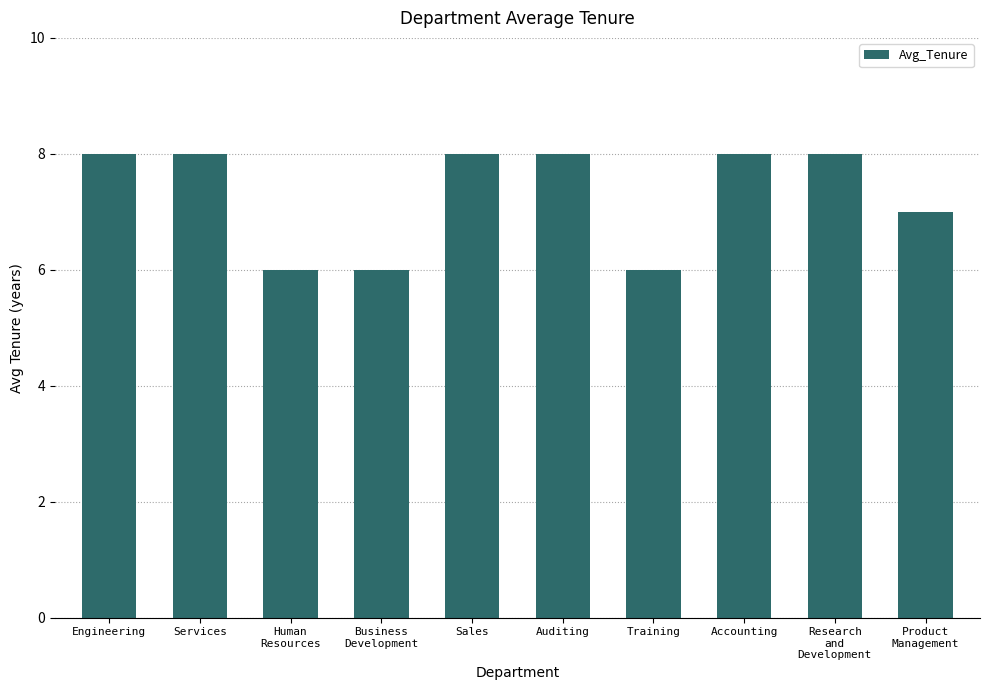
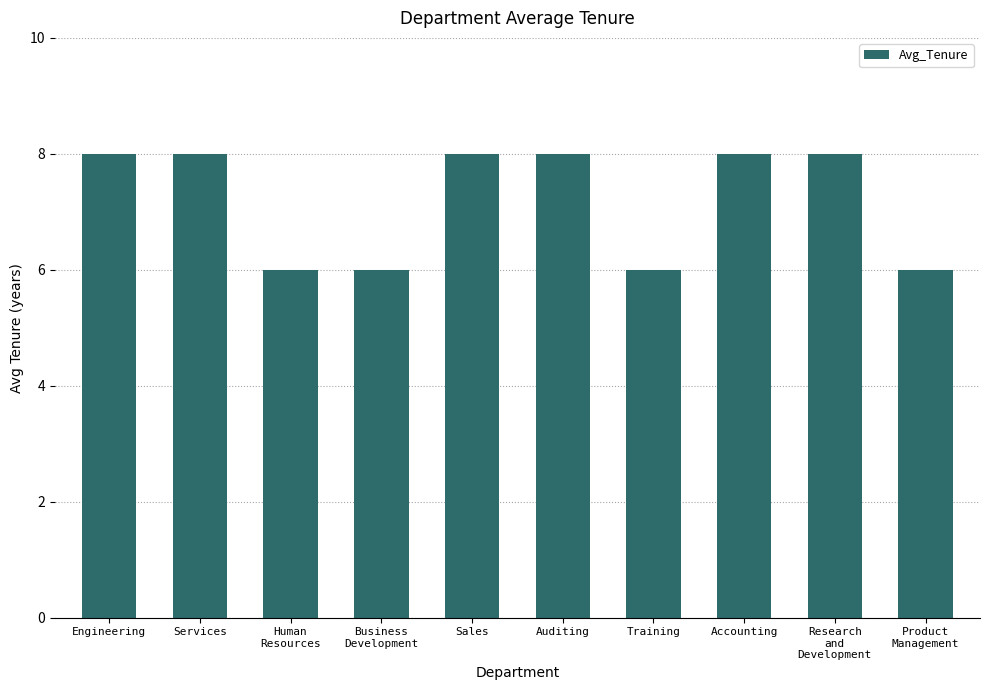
Product Management: 7 -> 6
